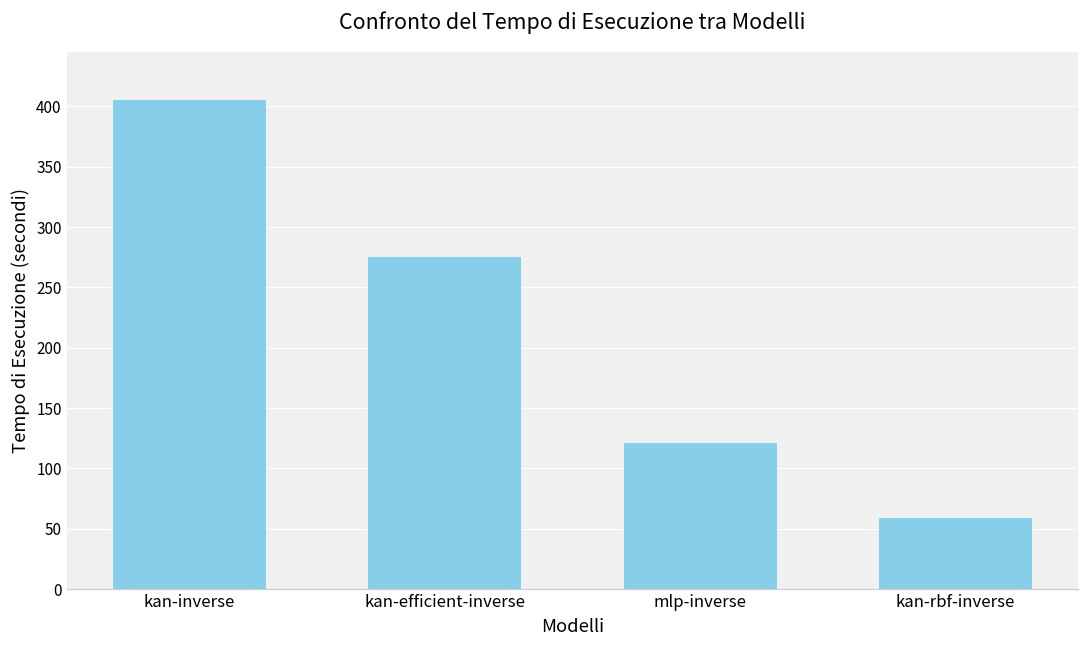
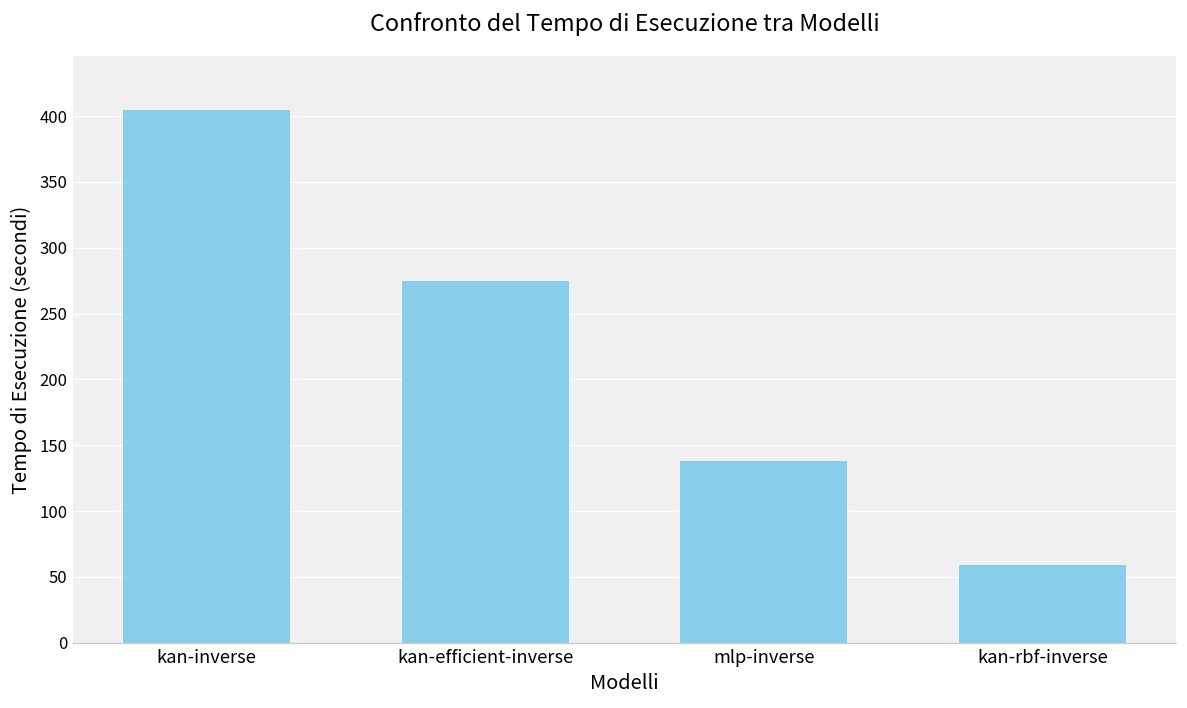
mlp-inverse: 121 -> 138
